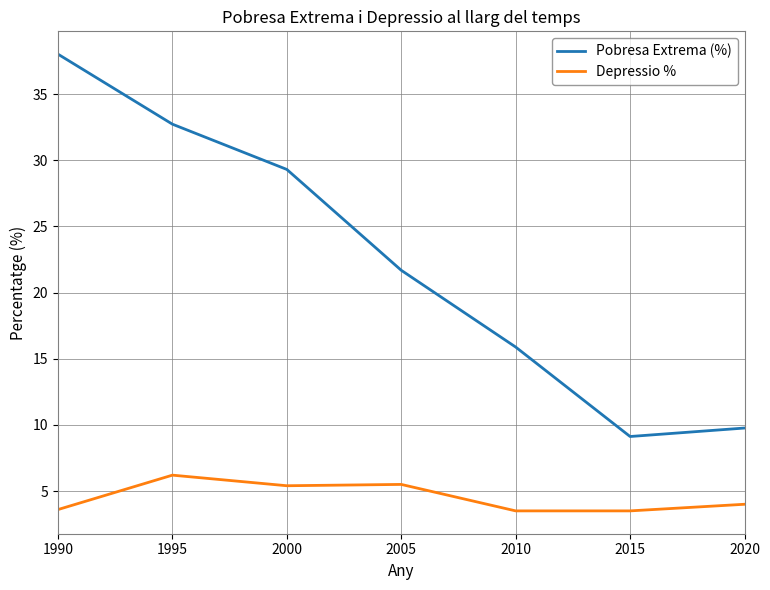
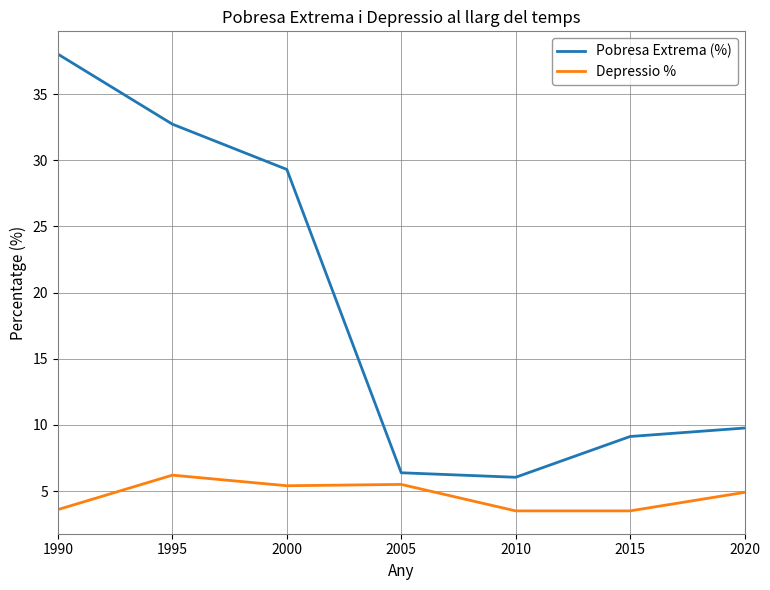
Pobresa Extrema (%), 2005: 21.7 -> 6.4
Pobresa Extrema (%), 2010: 15.9 -> 6.0
Depressio %, 2020: 4.0 -> 4.9
